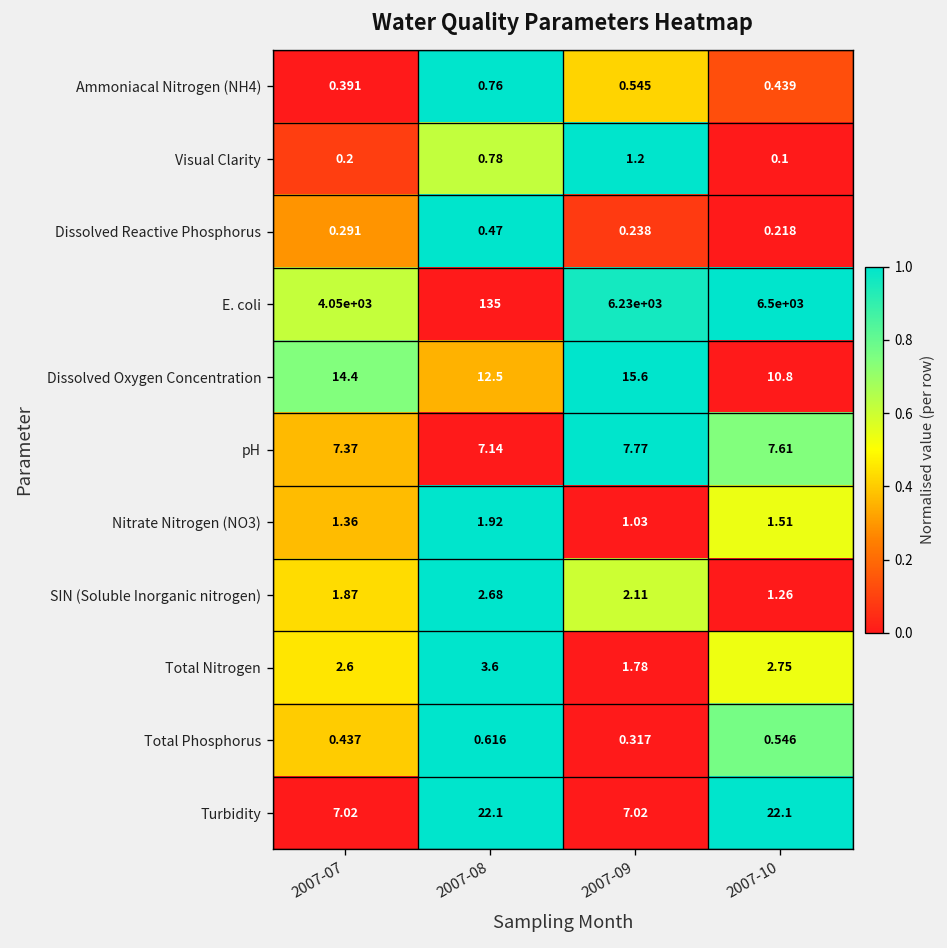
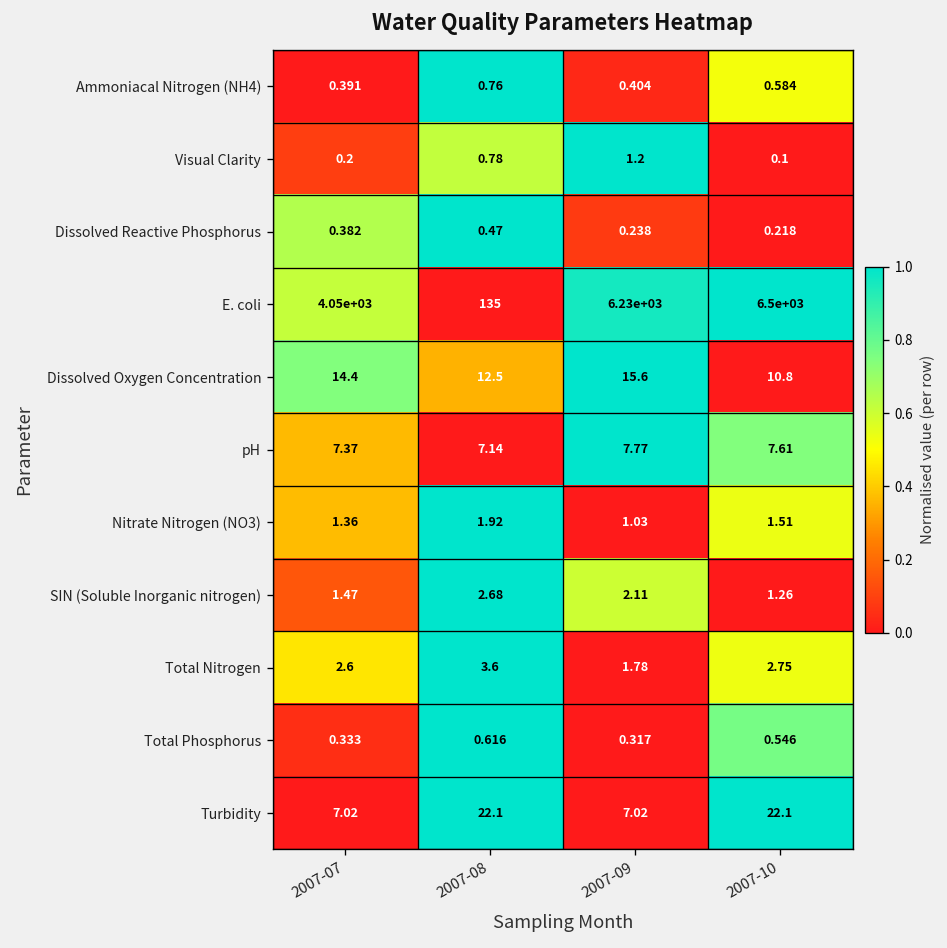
Ammoniacal Nitrogen (NH4), 2007-09: 0.545 -> 0.404
Ammoniacal Nitrogen (NH4), 2007-10: 0.439 -> 0.584
Dissolved Reactive Phosphorus, 2007-07: 0.291 -> 0.382
SIN (Soluble Inorganic nitrogen), 2007-07: 1.87 -> 1.47
Total Phosphorus, 2007-07: 0.437 -> 0.333
